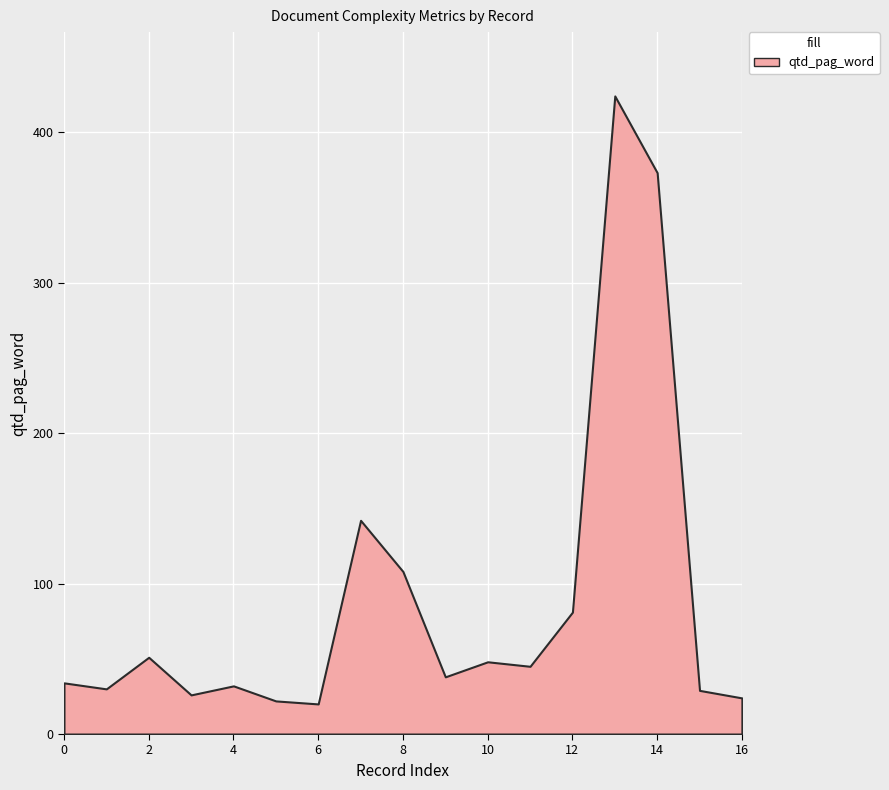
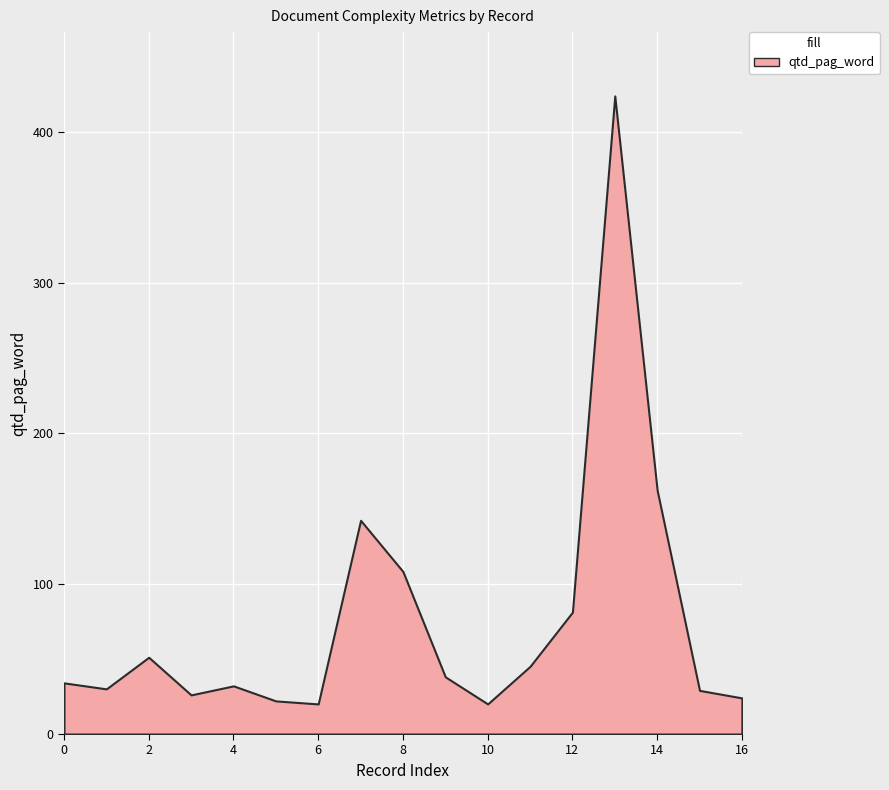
10: 48 -> 20
14: 373 -> 162
